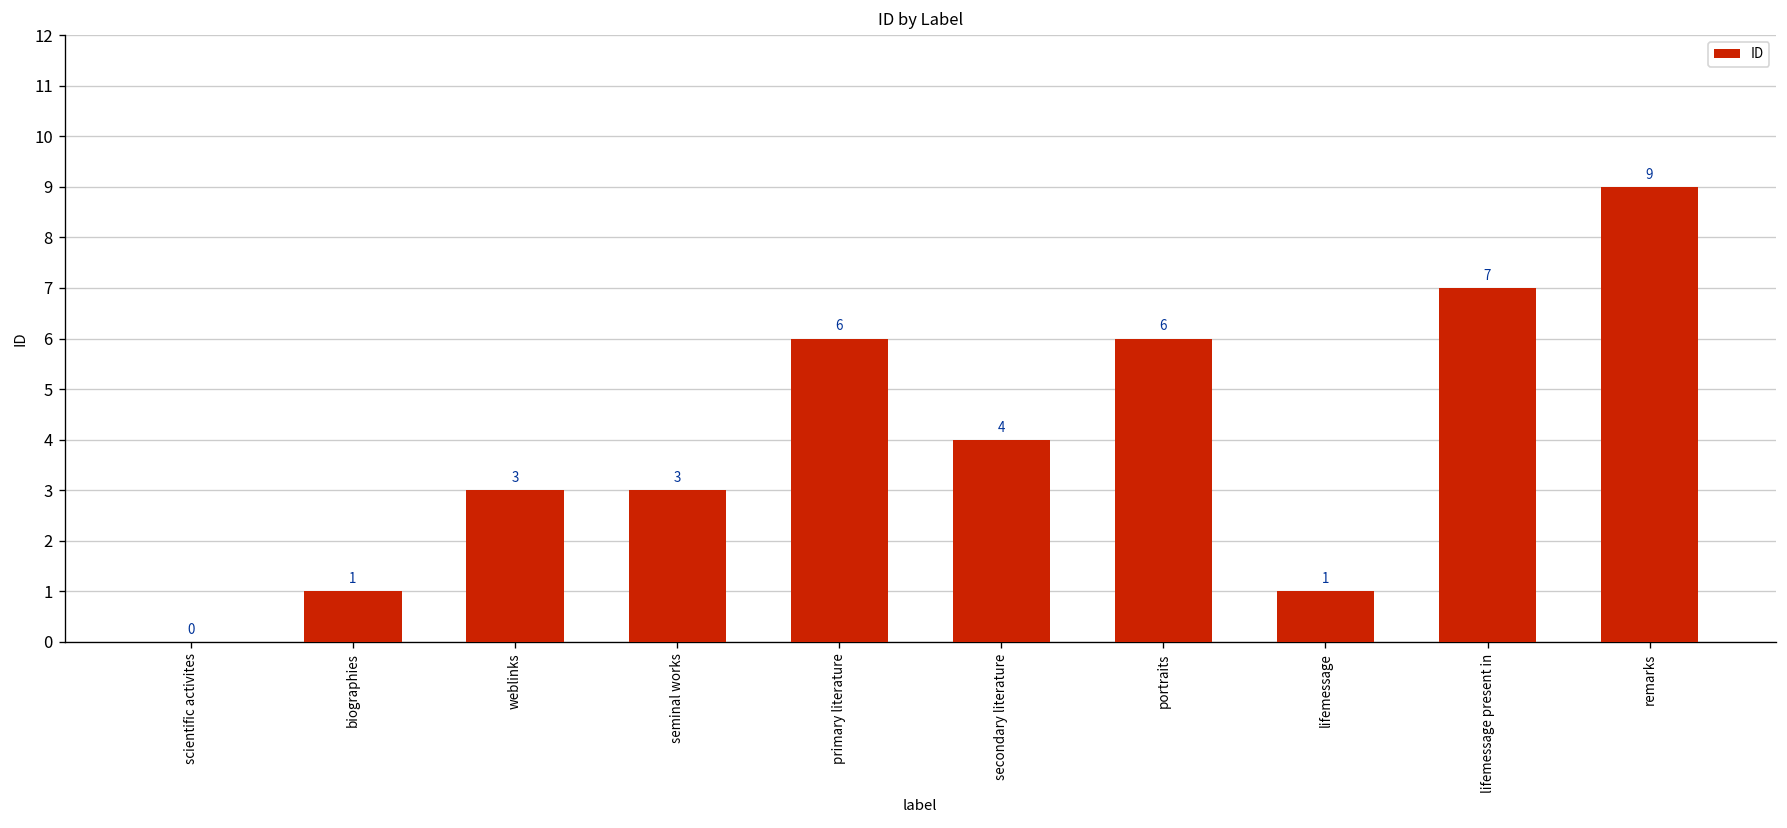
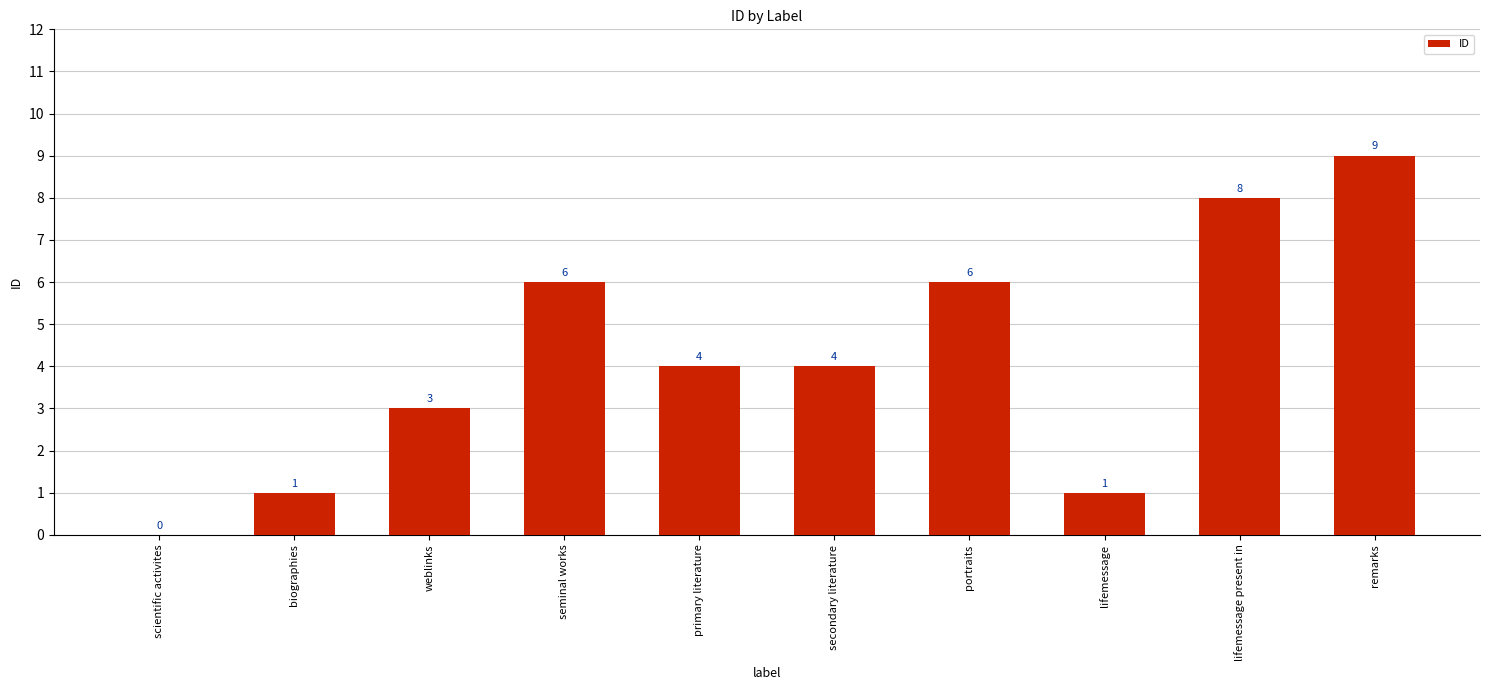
seminal works: 3 -> 6
primary literature: 6 -> 4
lifemessage present in: 7 -> 8
